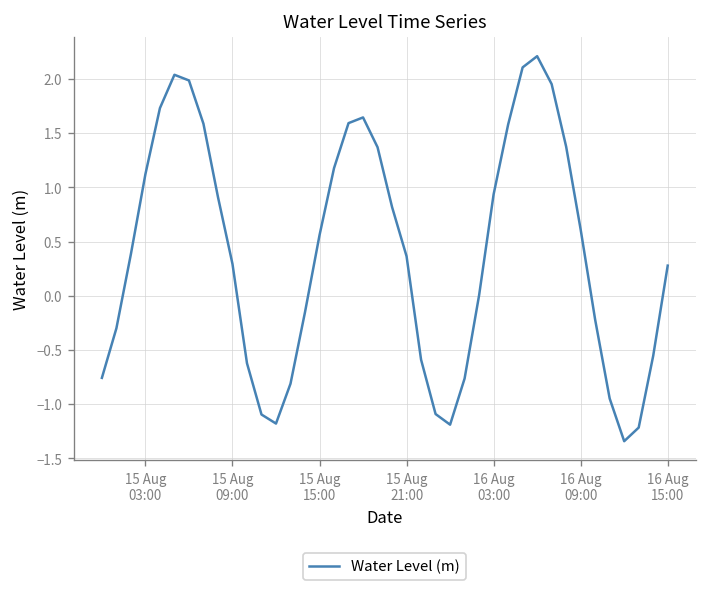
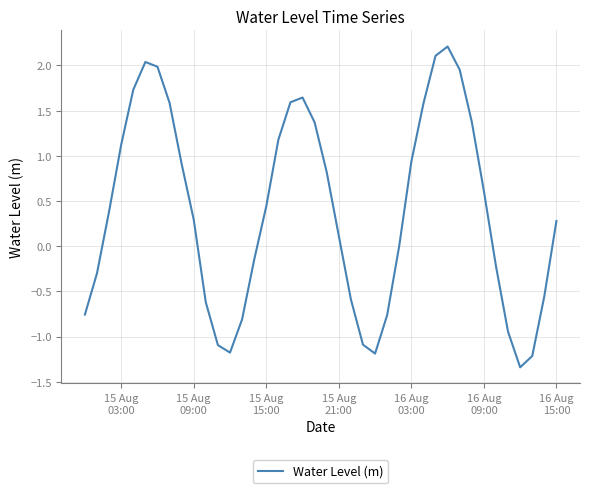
15 Aug 15:00: 0.6 -> 0.4
15 Aug 21:00: 0.4 -> 0.1
